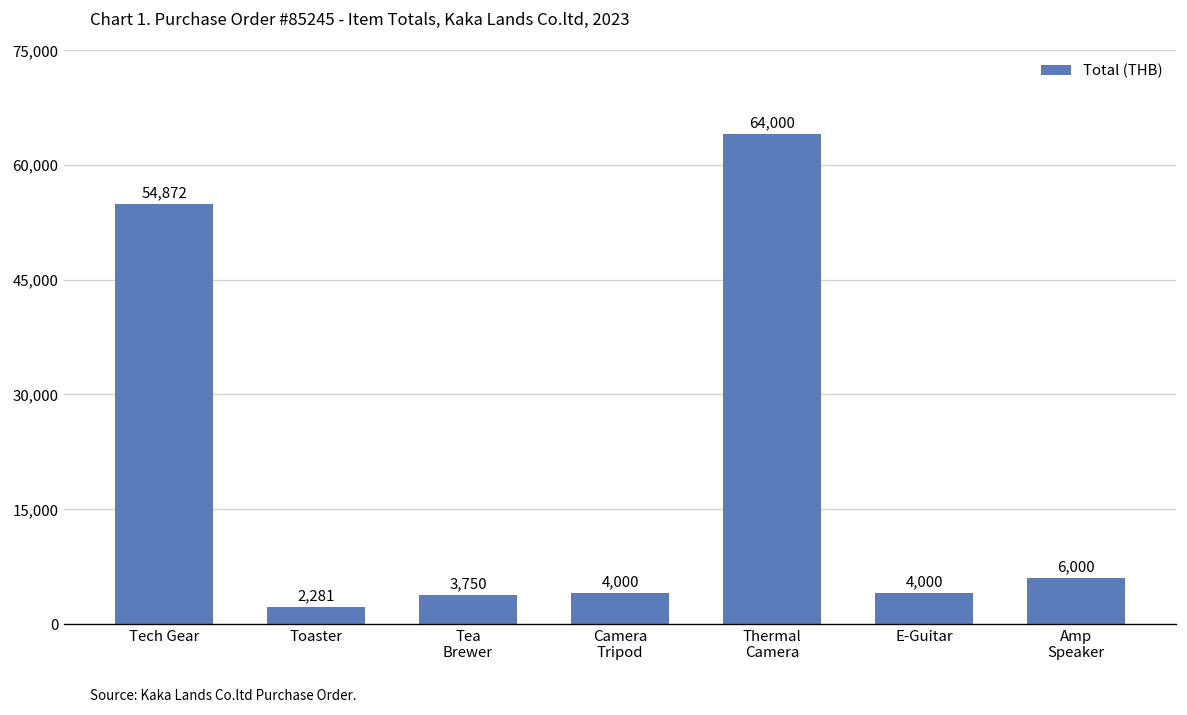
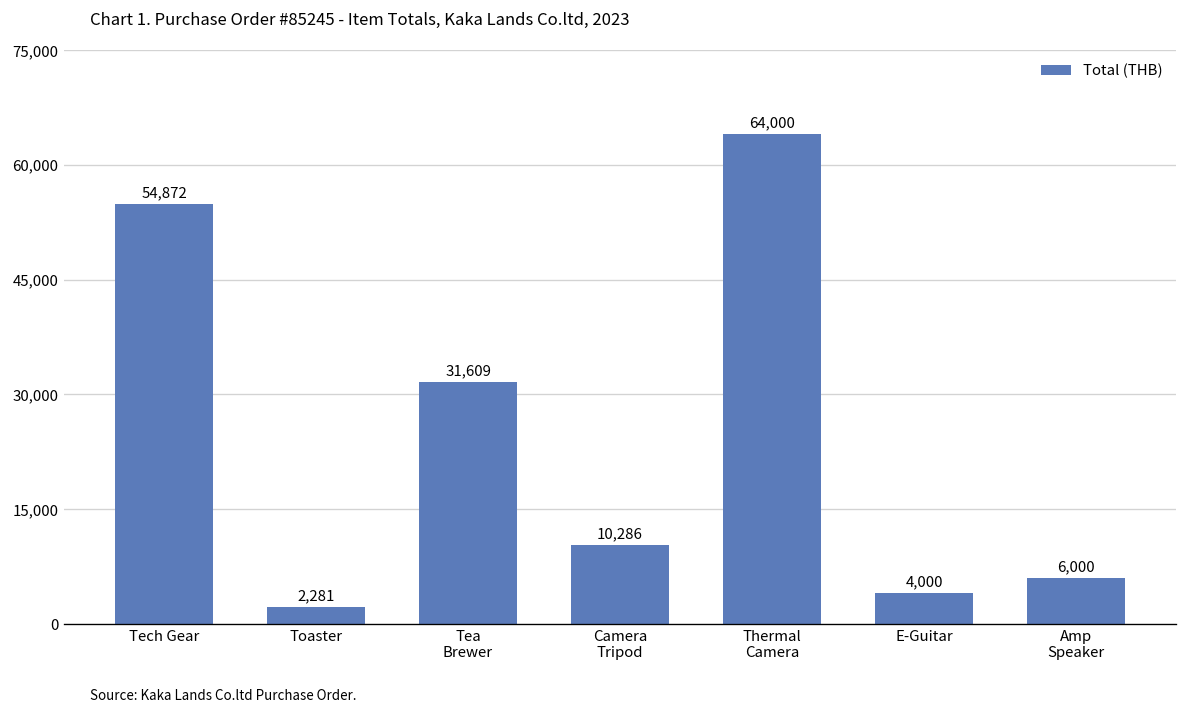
Tea Brewer: 3,750 -> 31,609
Camera Tripod: 4,000 -> 10,286
